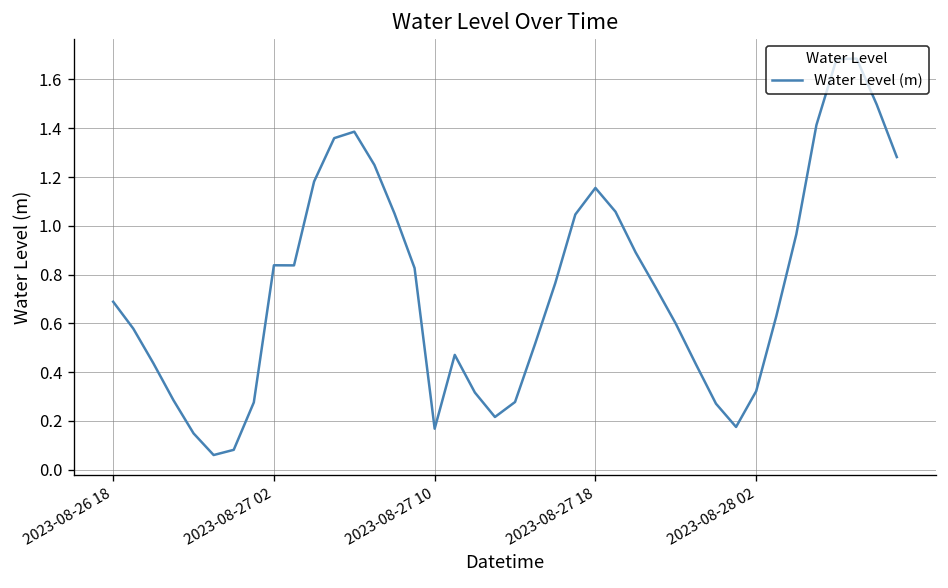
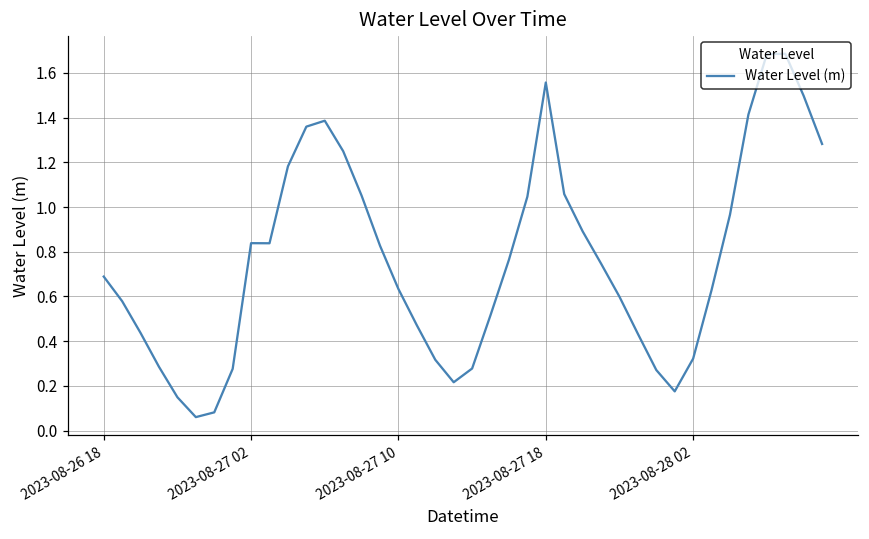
2023-08-27 10: 0.17 -> 0.63
2023-08-27 18: 1.16 -> 1.56
